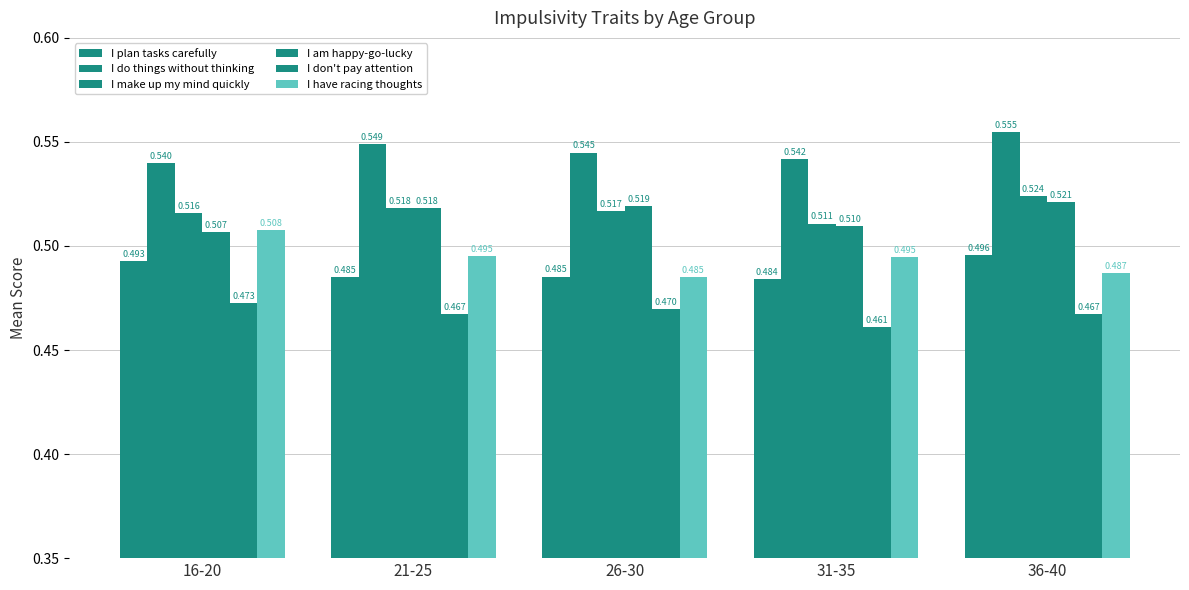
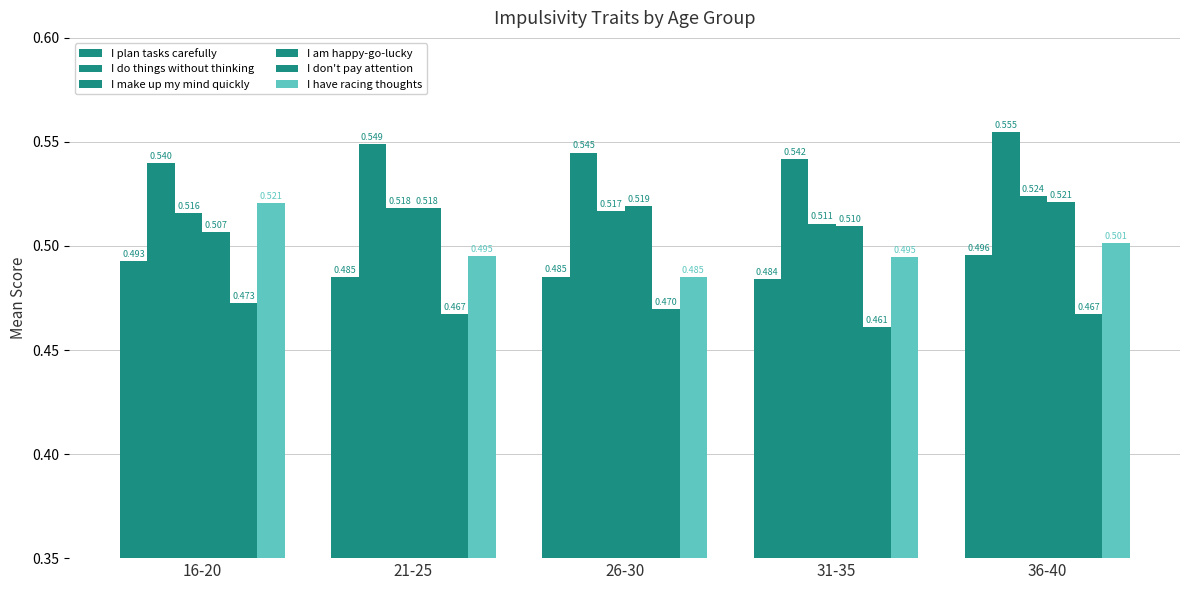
I have racing thoughts, 16-20: 0.508 -> 0.521
I have racing thoughts, 36-40: 0.487 -> 0.501
